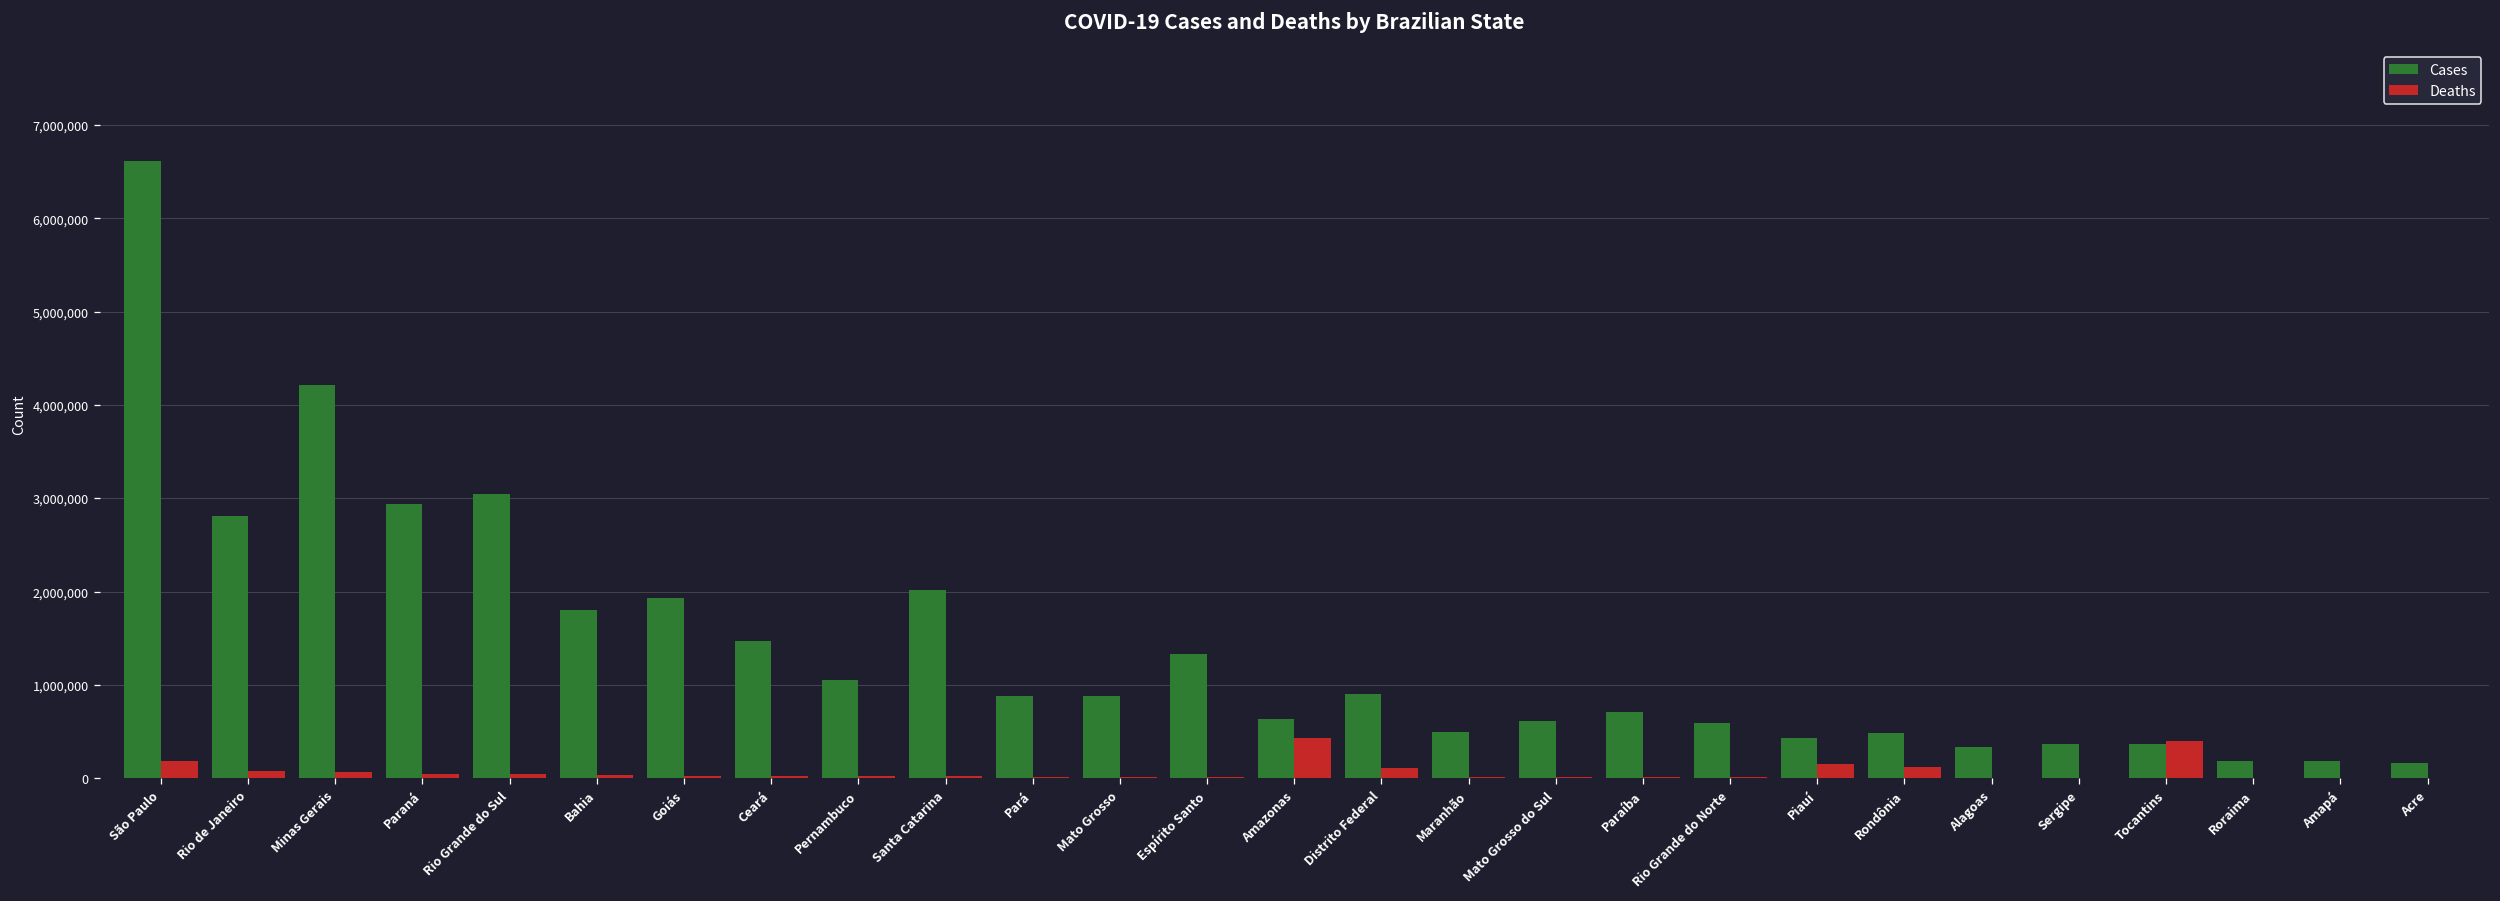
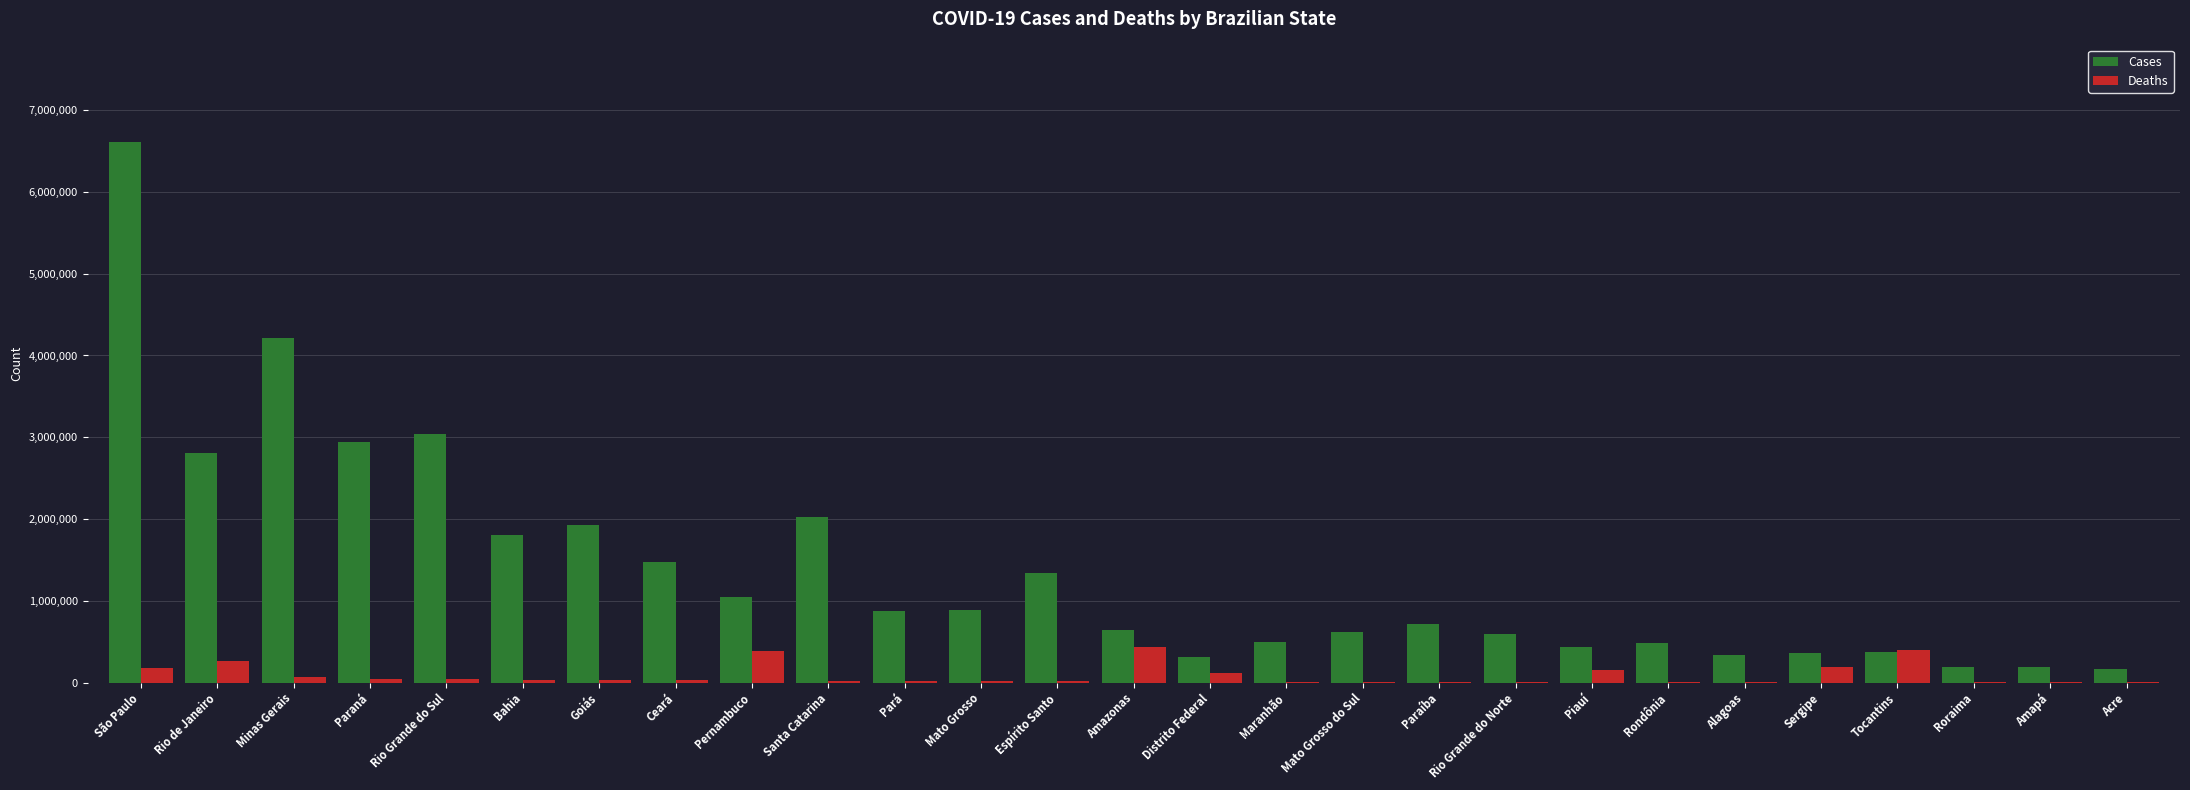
Deaths, Rio de Janeiro: 100,000 -> 300,000
Deaths, Pernambuco: 0 -> 400,000
Cases, Distrito Federal: 900,000 -> 300,000
Deaths, Rondônia: 100,000 -> 0
Deaths, Sergipe: 0 -> 200,000
